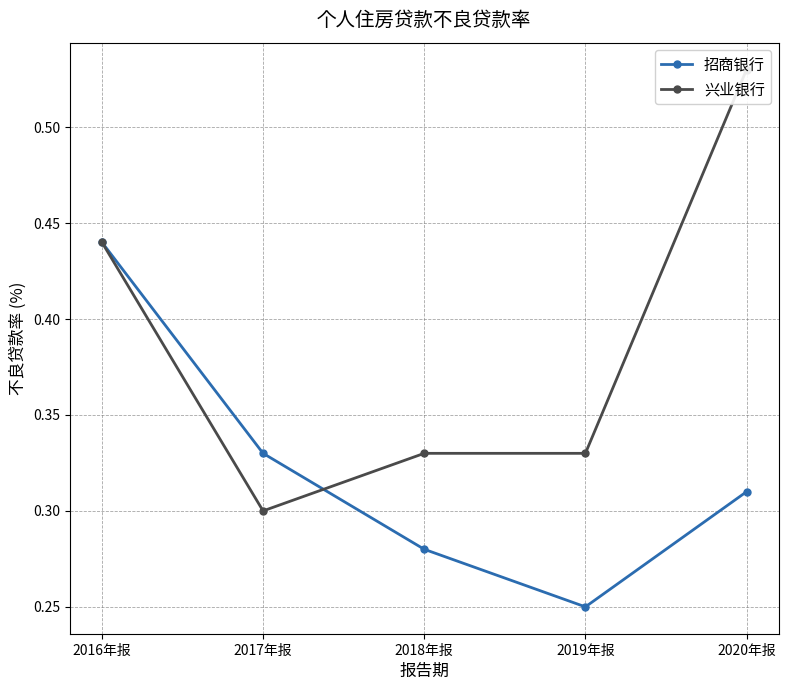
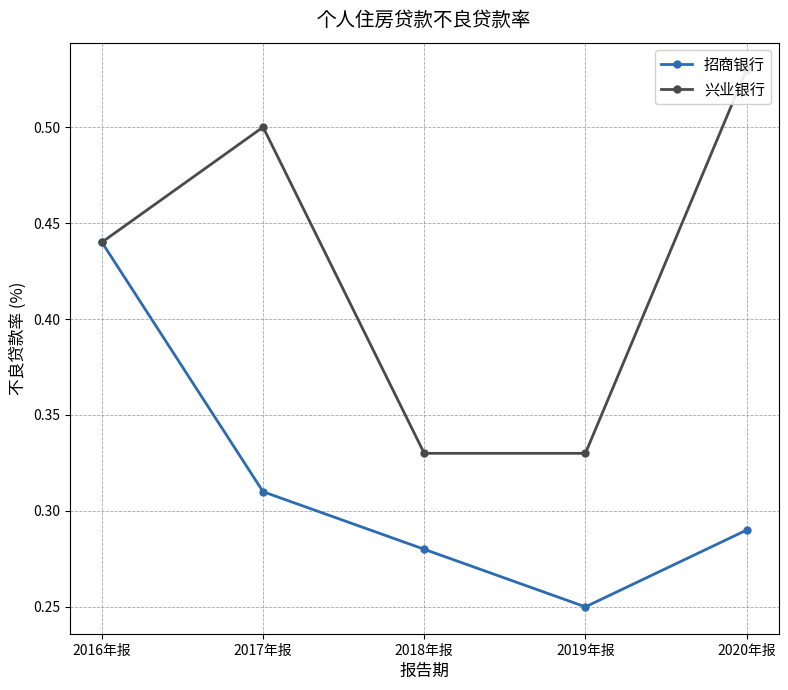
招商银行, 2017年报: 0.33 -> 0.31
兴业银行, 2017年报: 0.3 -> 0.5
招商银行, 2020年报: 0.31 -> 0.29
